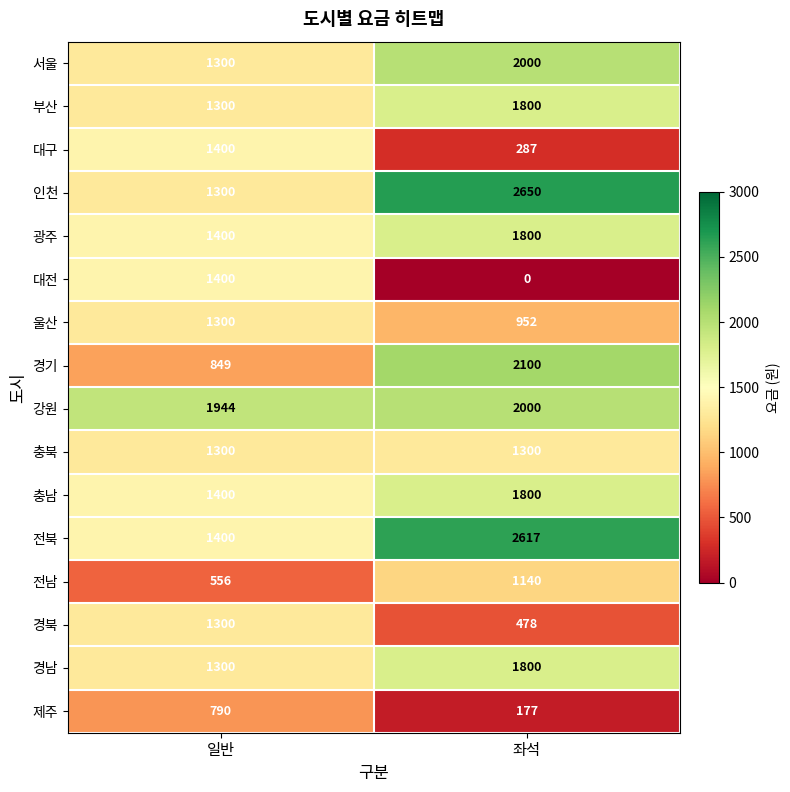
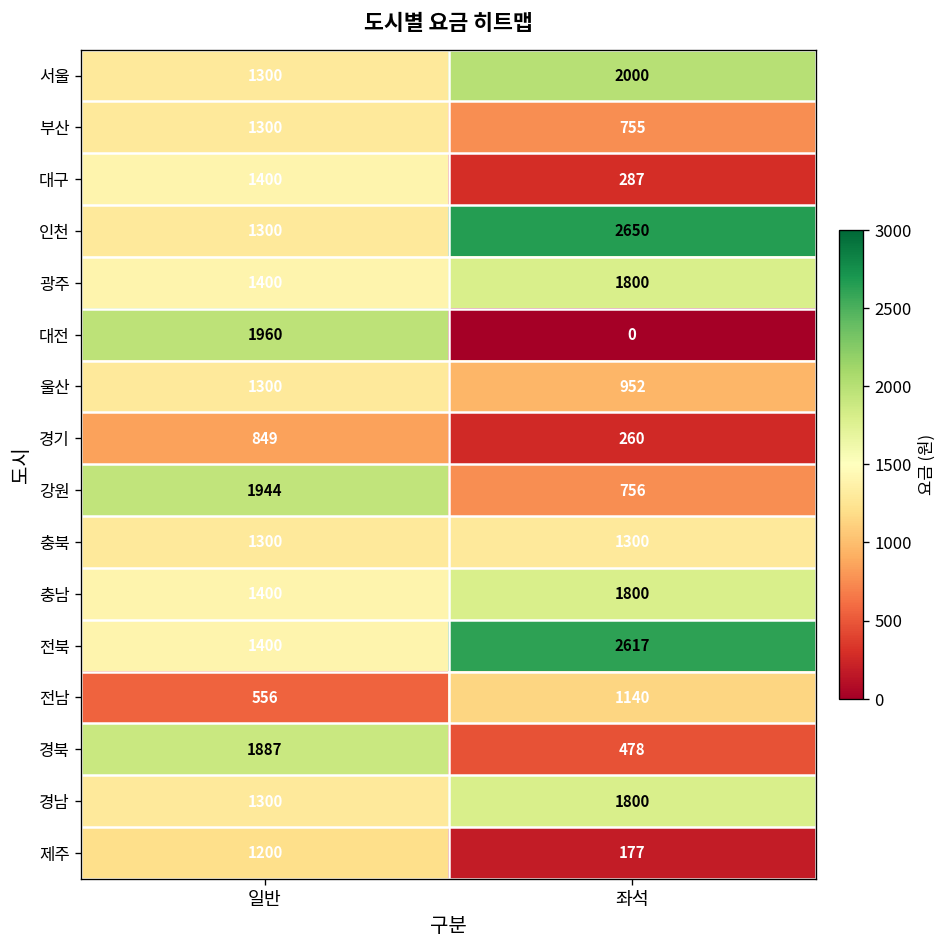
부산, 좌석: 1800 -> 755
대전, 일반: 1400 -> 1960
경기, 좌석: 2100 -> 260
강원, 좌석: 2000 -> 756
경북, 일반: 1300 -> 1887
제주, 일반: 790 -> 1200
